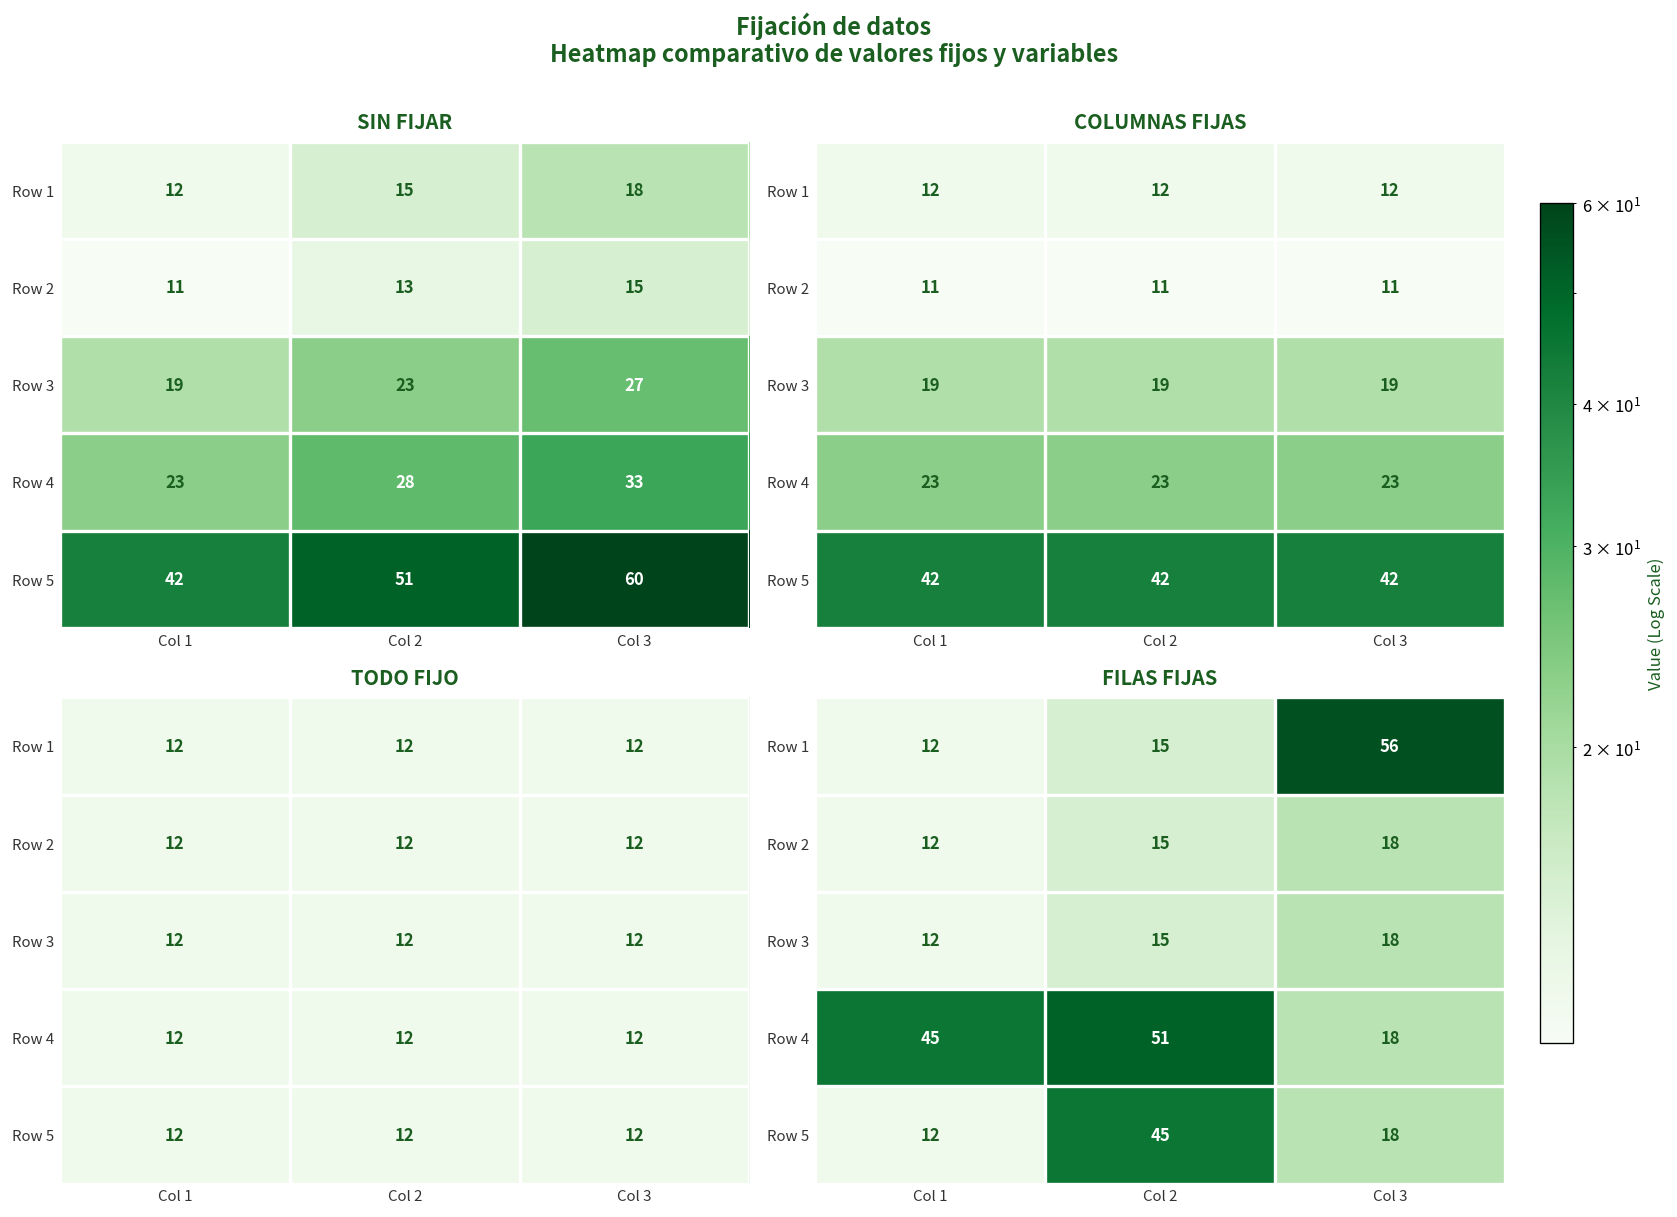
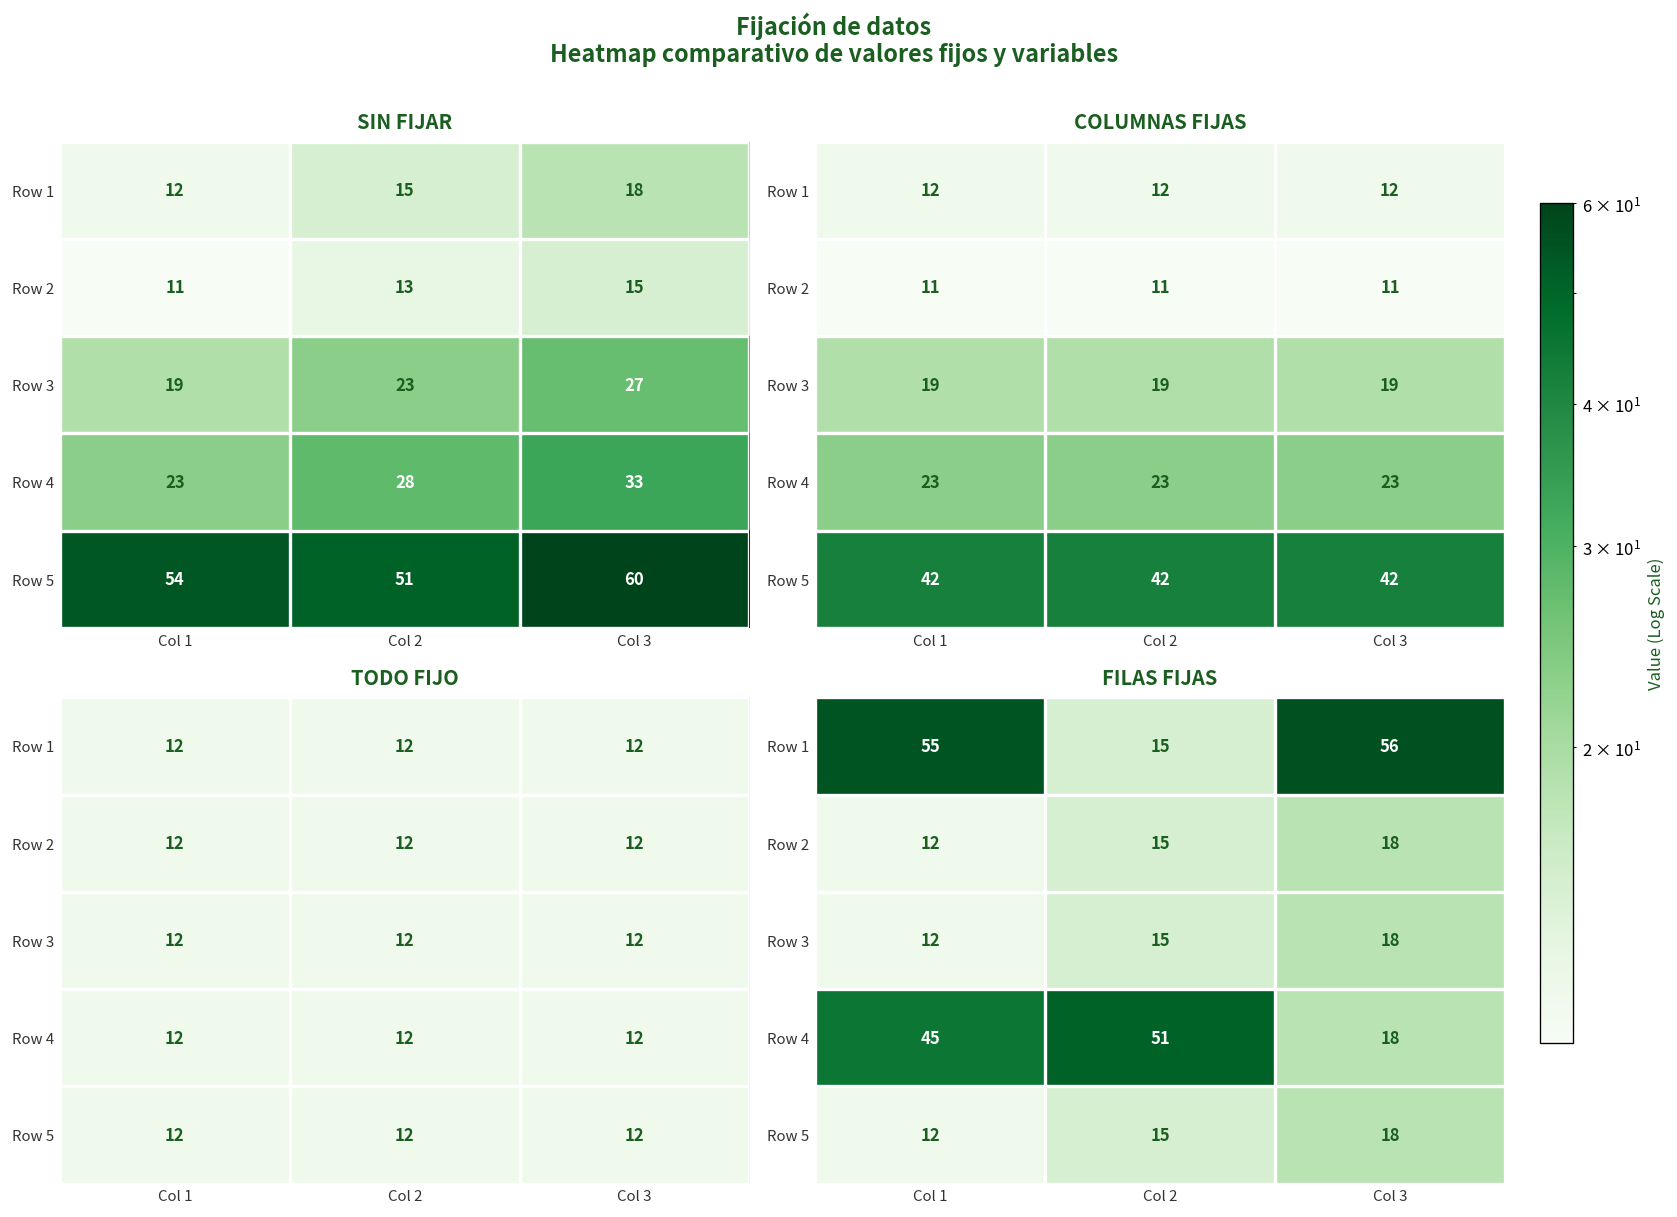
SIN FIJAR, Row 5, Col 1: 42 -> 54
FILAS FIJAS, Row 1, Col 1: 12 -> 55
FILAS FIJAS, Row 5, Col 2: 45 -> 15
